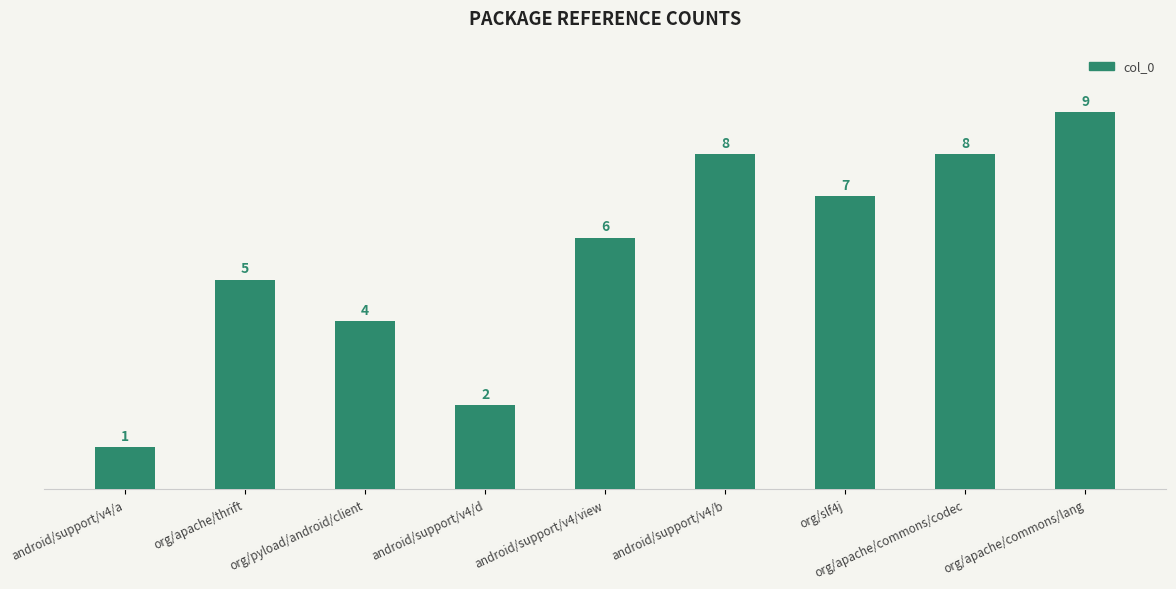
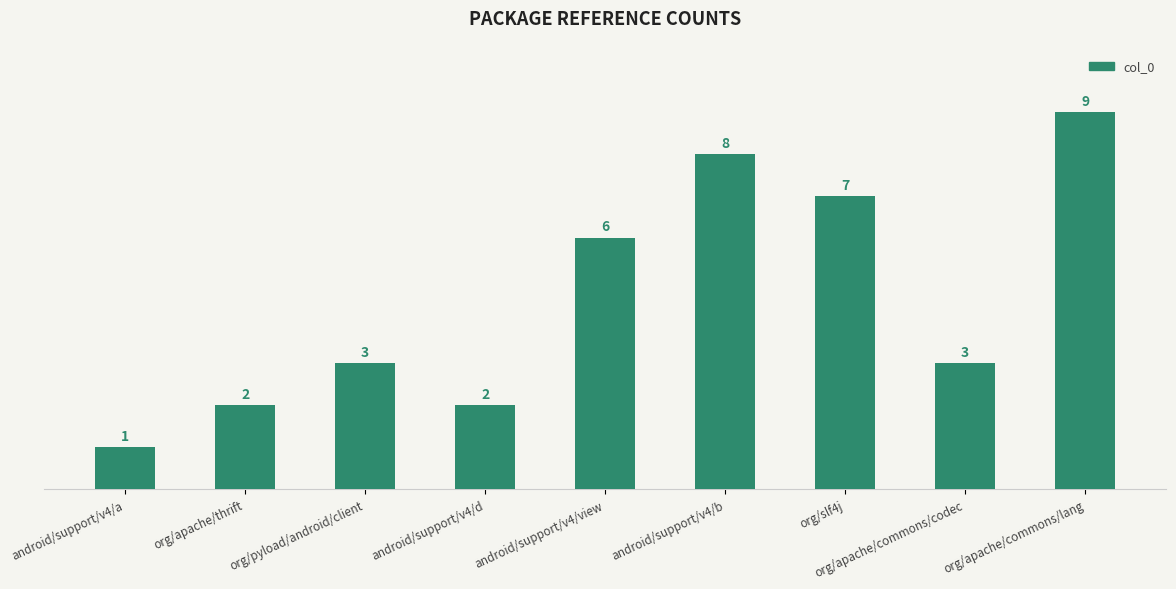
org/apache/thrift: 5 -> 2
org/pyload/android/client: 4 -> 3
org/apache/commons/codec: 8 -> 3
